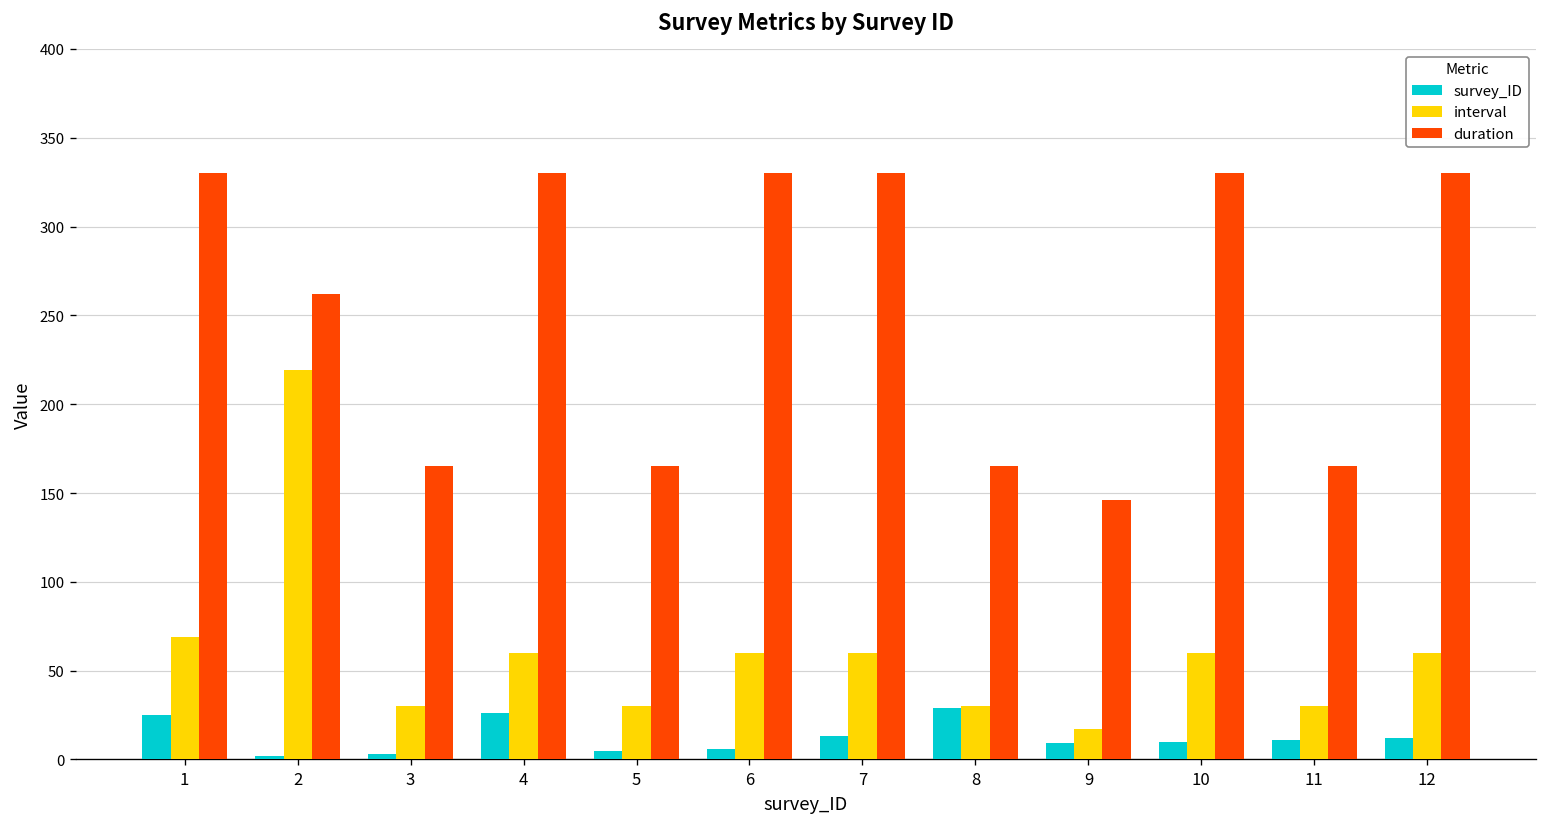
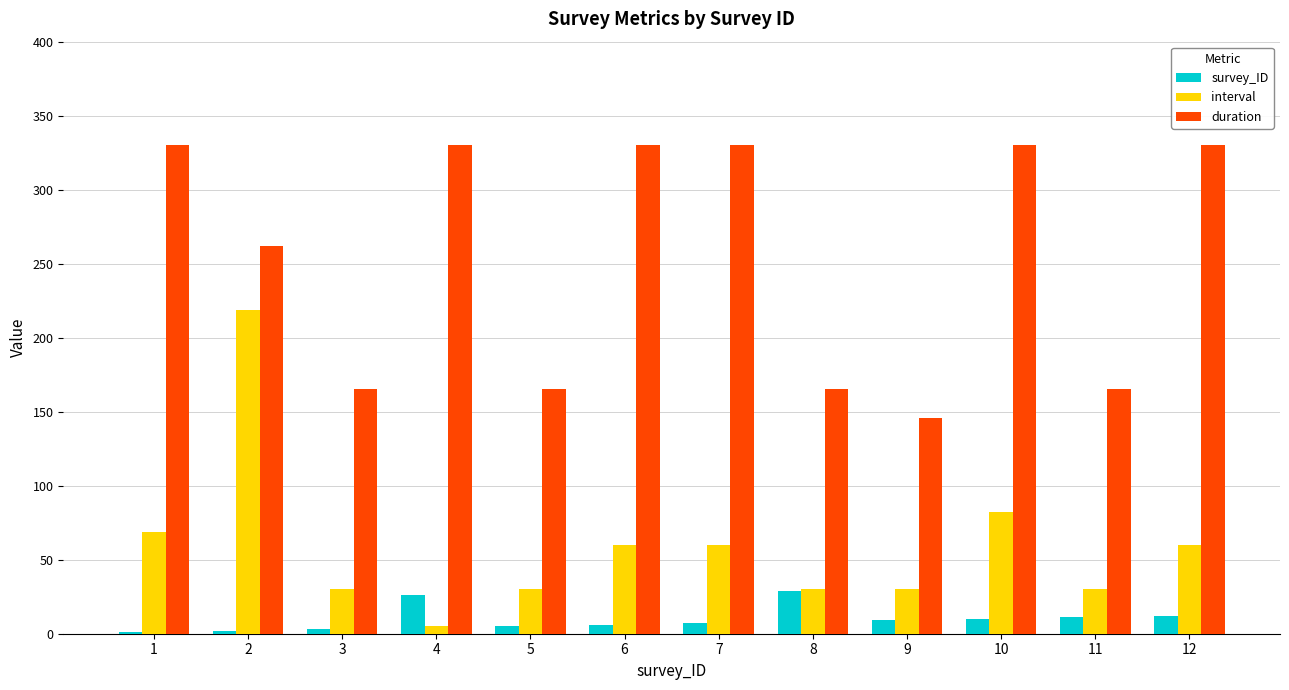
survey_ID, 1: 25 -> 1
interval, 4: 60 -> 5
survey_ID, 7: 13 -> 7
interval, 9: 17 -> 30
interval, 10: 60 -> 82
